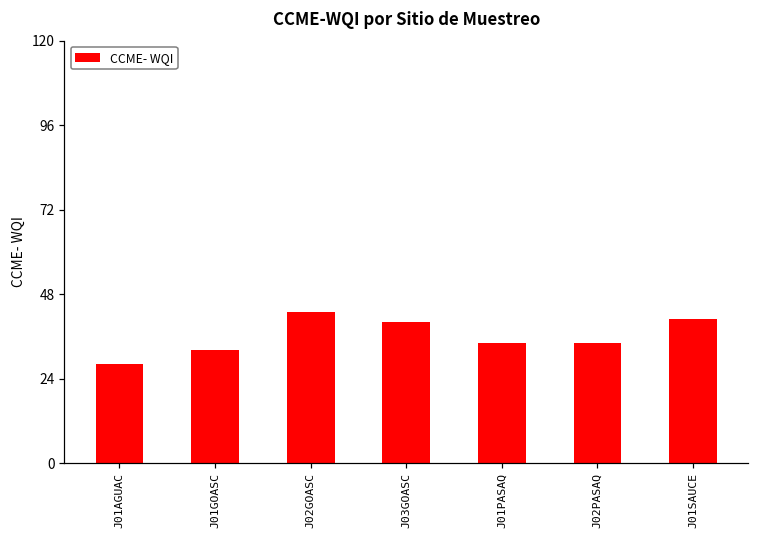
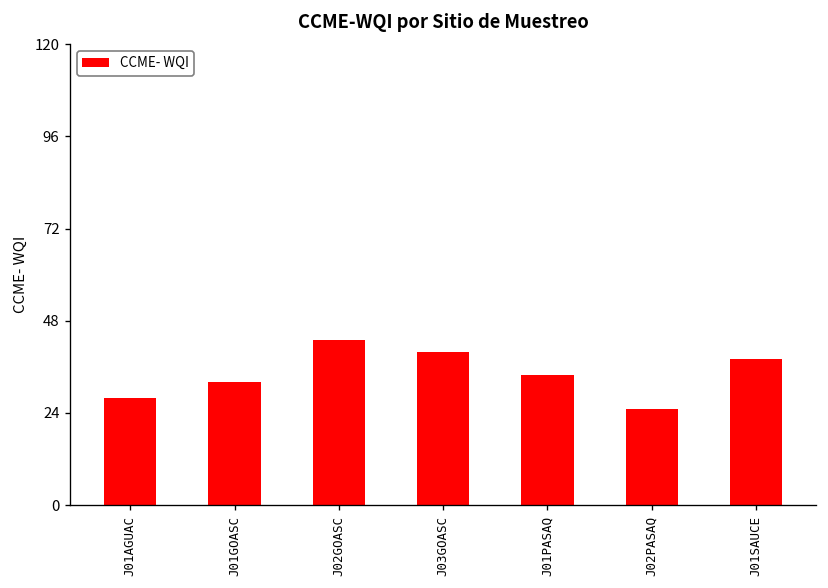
J02PASAQ: 34 -> 25
J01SAUCE: 41 -> 38
